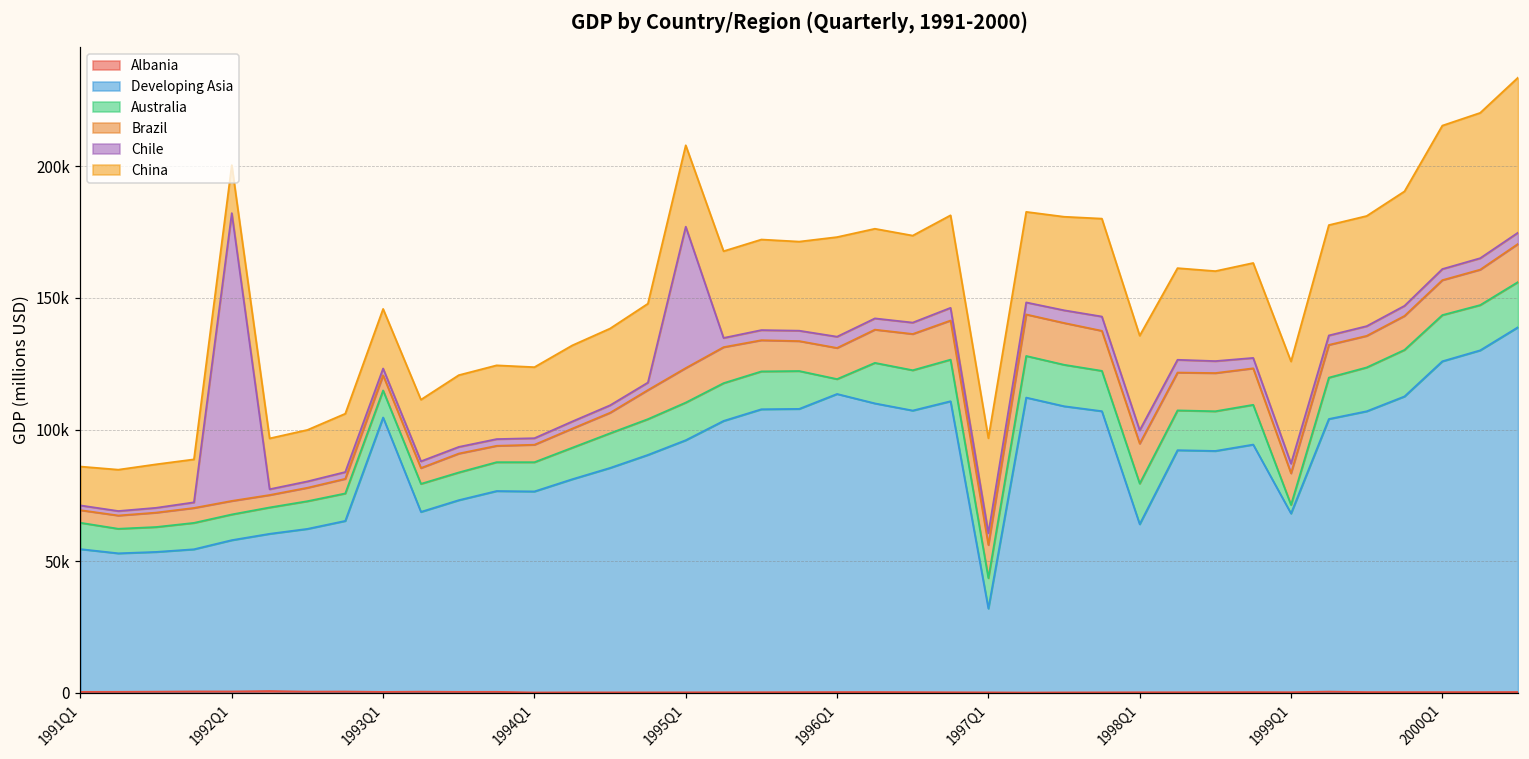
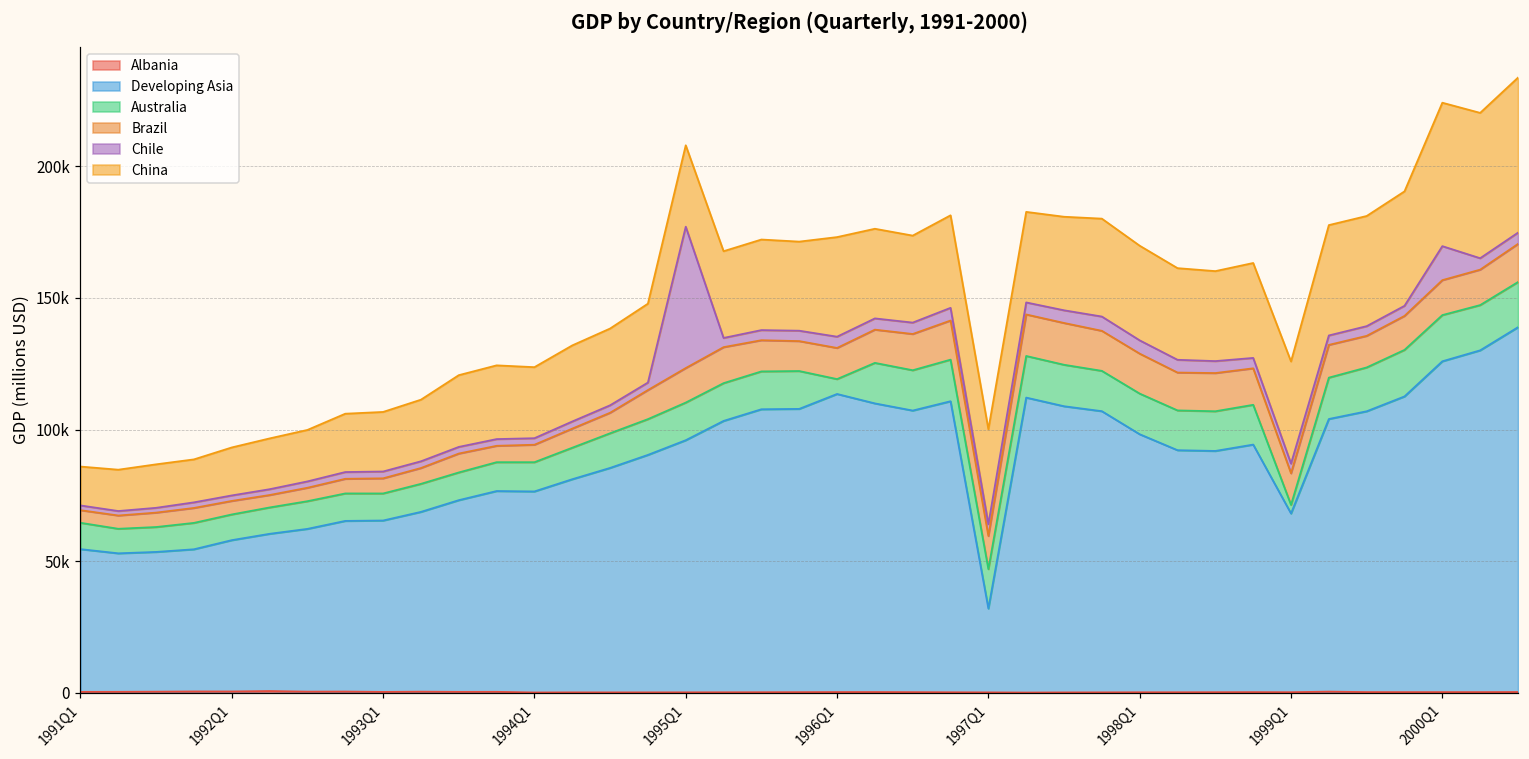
Chile, 1992Q1: 109000 -> 2000
Developing Asia, 1993Q1: 104000 -> 65000
Australia, 1997Q1: 12000 -> 15000
Developing Asia, 1998Q1: 64000 -> 98000
Chile, 2000Q1: 4000 -> 13000
